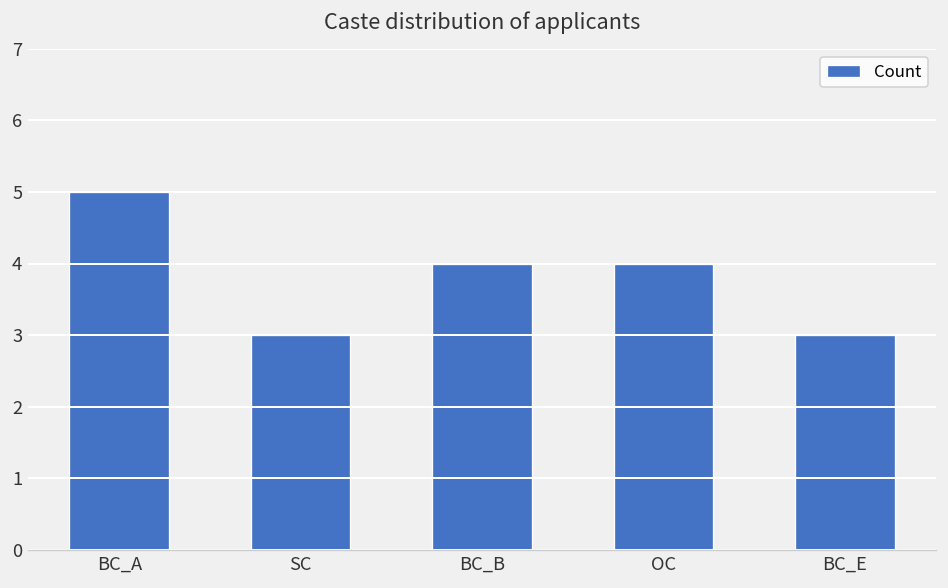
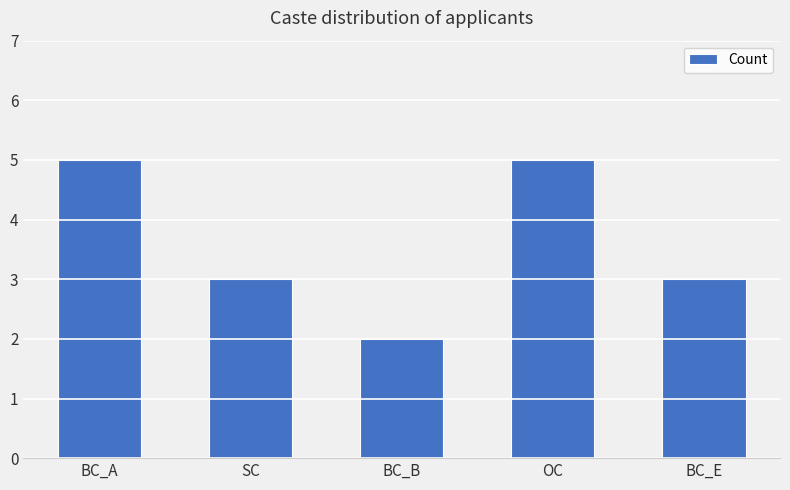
BC_B: 4 -> 2
OC: 4 -> 5
